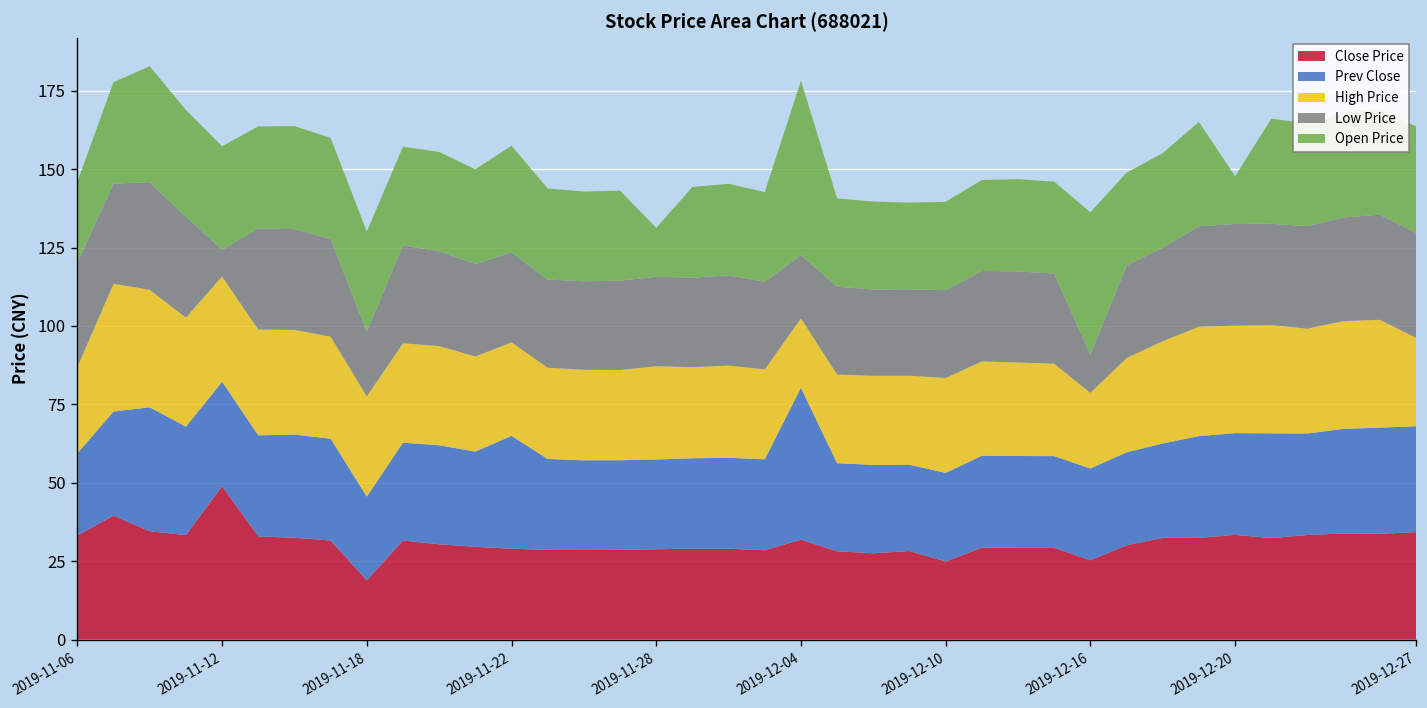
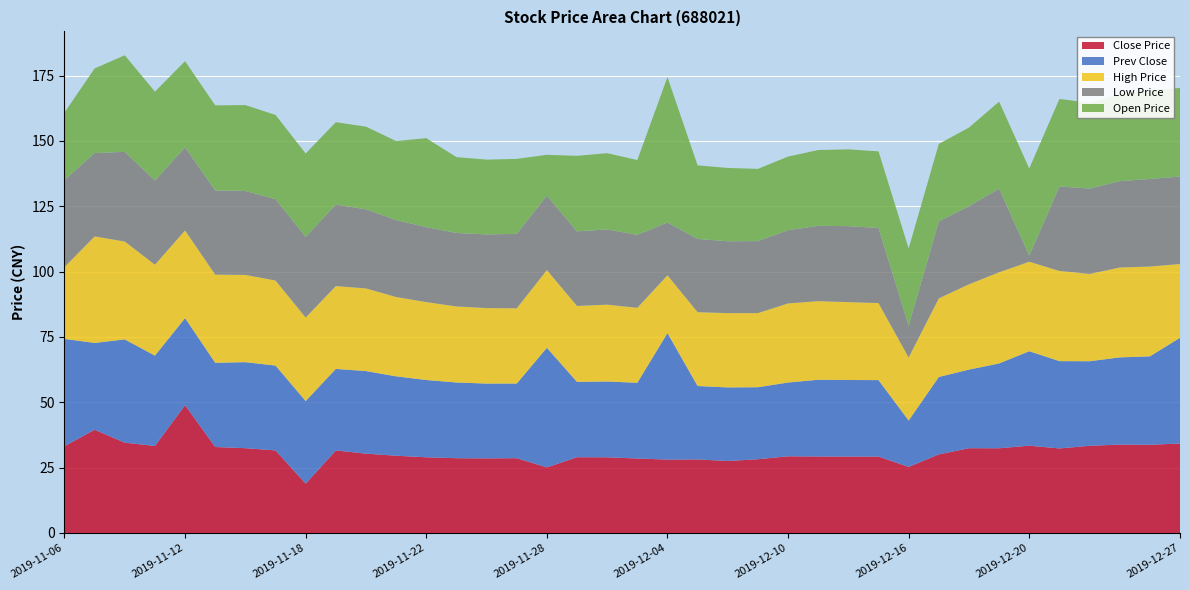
Prev Close, 2019-11-06: 26 -> 41
Low Price, 2019-11-12: 9 -> 32
Prev Close, 2019-11-18: 27 -> 32
Low Price, 2019-11-18: 21 -> 31
Prev Close, 2019-11-22: 36 -> 30
Close Price, 2019-11-28: 29 -> 25
Prev Close, 2019-11-28: 29 -> 46
Close Price, 2019-12-04: 32 -> 28
Close Price, 2019-12-10: 25 -> 29
Prev Close, 2019-12-16: 29 -> 18
Open Price, 2019-12-16: 45 -> 29
Prev Close, 2019-12-20: 32 -> 36
Low Price, 2019-12-20: 32 -> 2
Open Price, 2019-12-20: 15 -> 33
Prev Close, 2019-12-27: 34 -> 40
